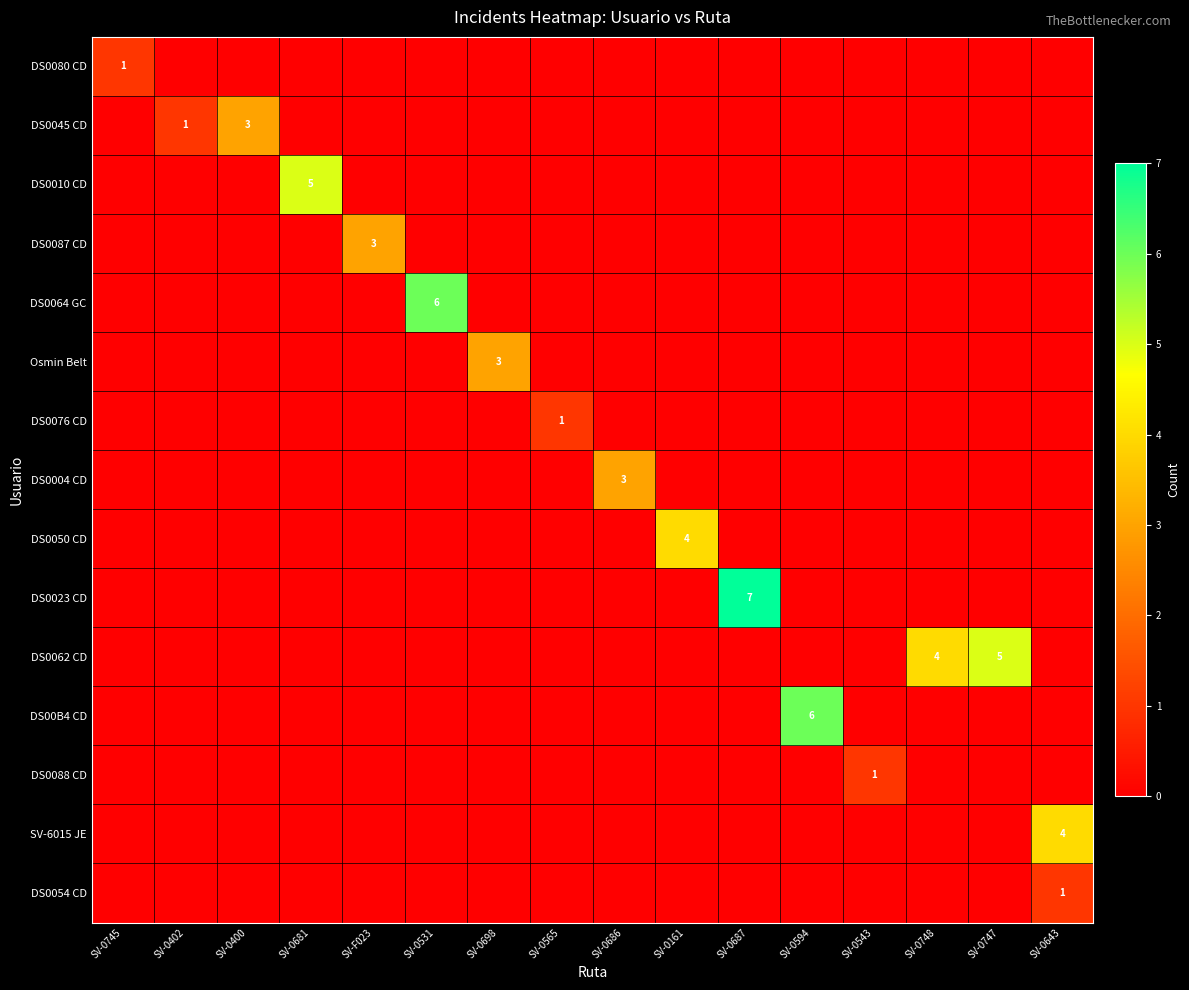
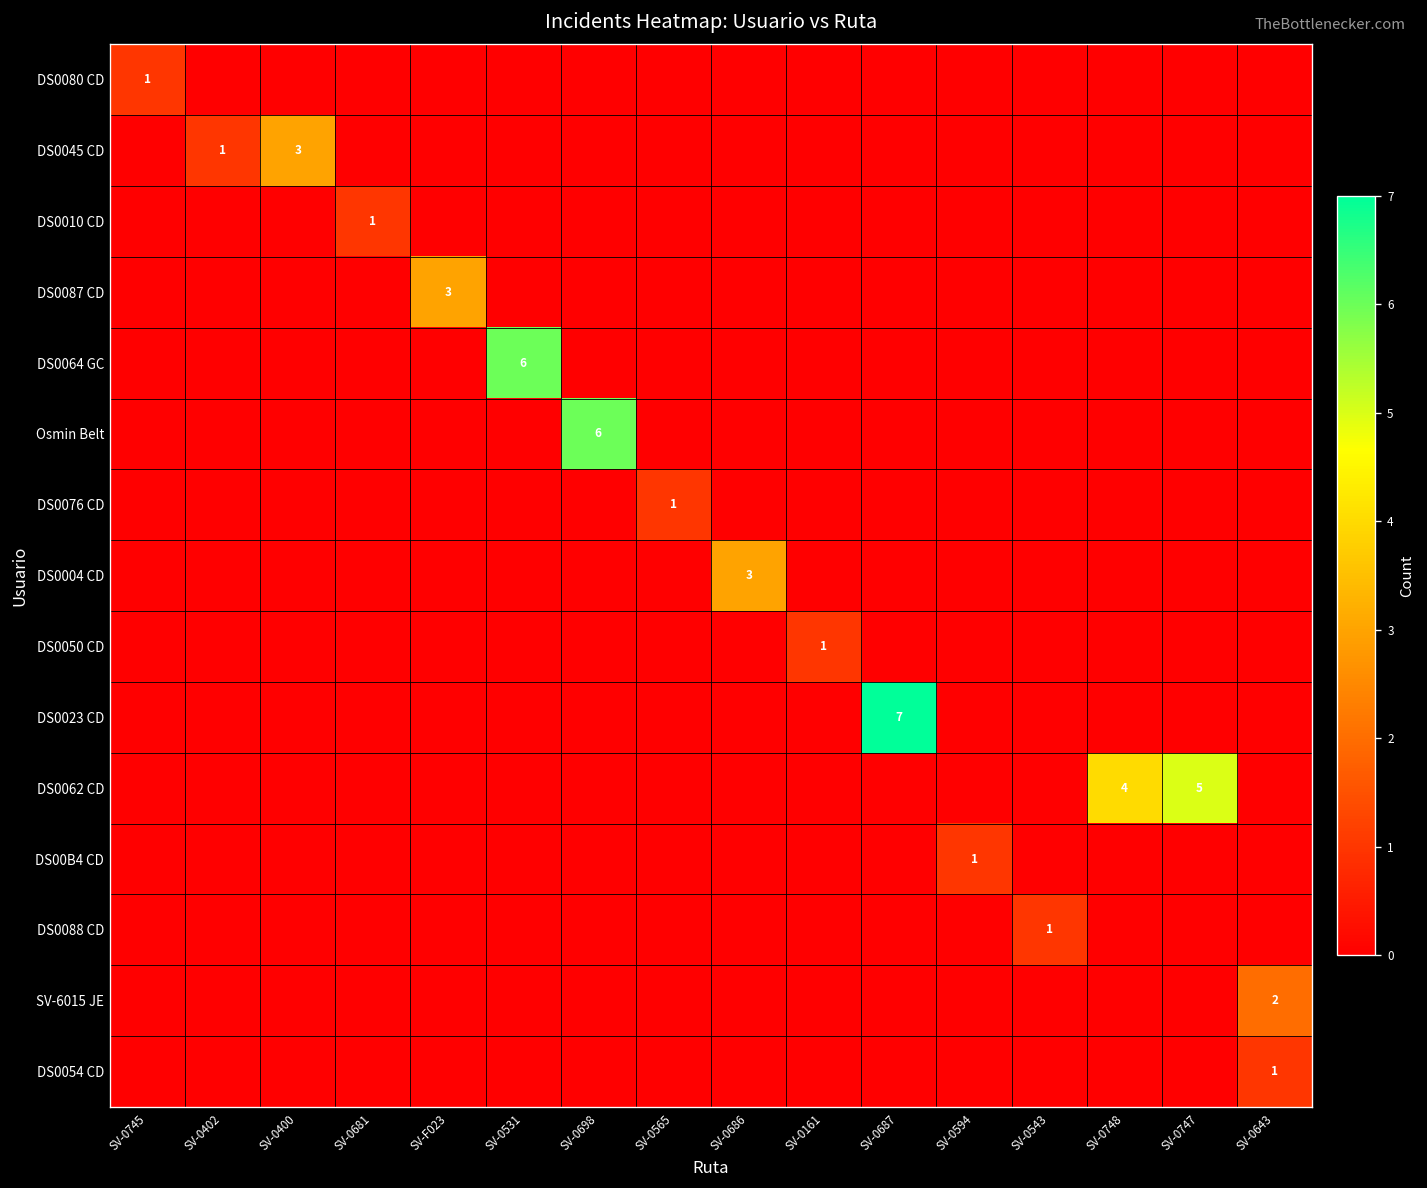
DS0010 CD, SV-0681: 5 -> 1
Osmin Belt, SV-0698: 3 -> 6
DS0050 CD, SV-0161: 4 -> 1
DS00B4 CD, SV-0594: 6 -> 1
SV-6015 JE, SV-0643: 4 -> 2
